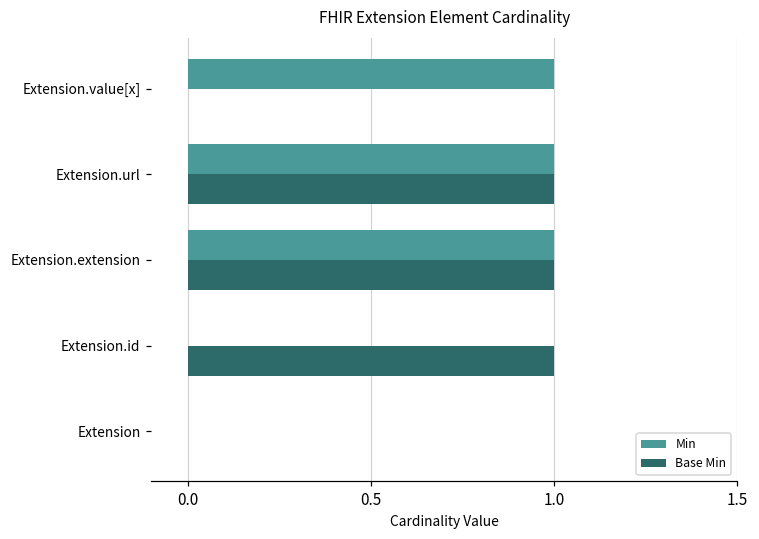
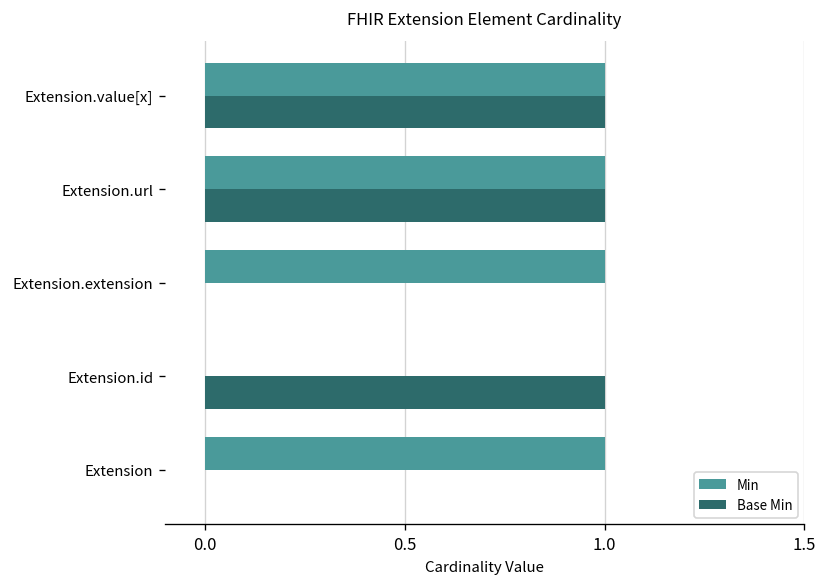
Base Min, Extension.value[x]: 0 -> 1
Base Min, Extension.extension: 1 -> 0
Min, Extension: 0 -> 1
